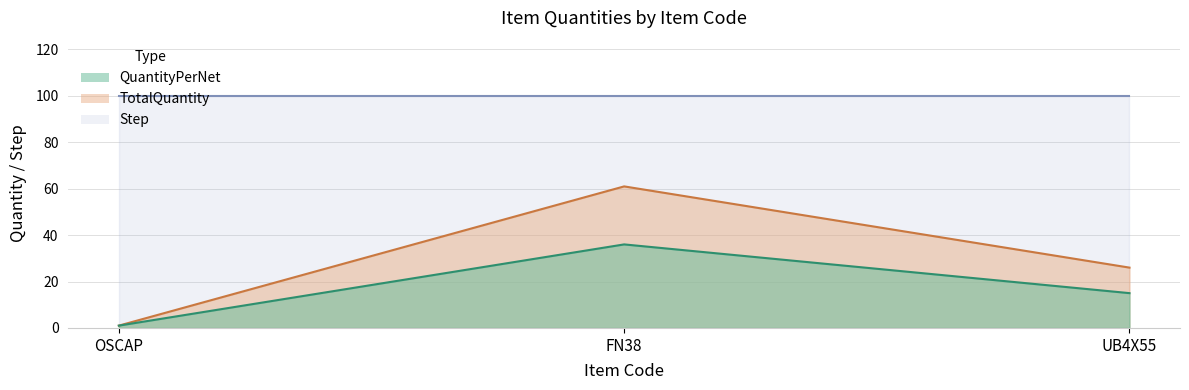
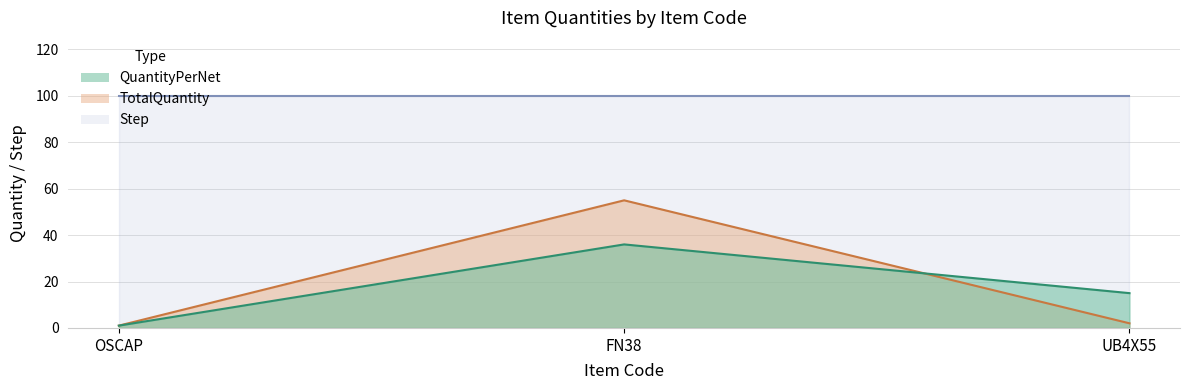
TotalQuantity, FN38: 61 -> 55
TotalQuantity, UB4X55: 26 -> 2
